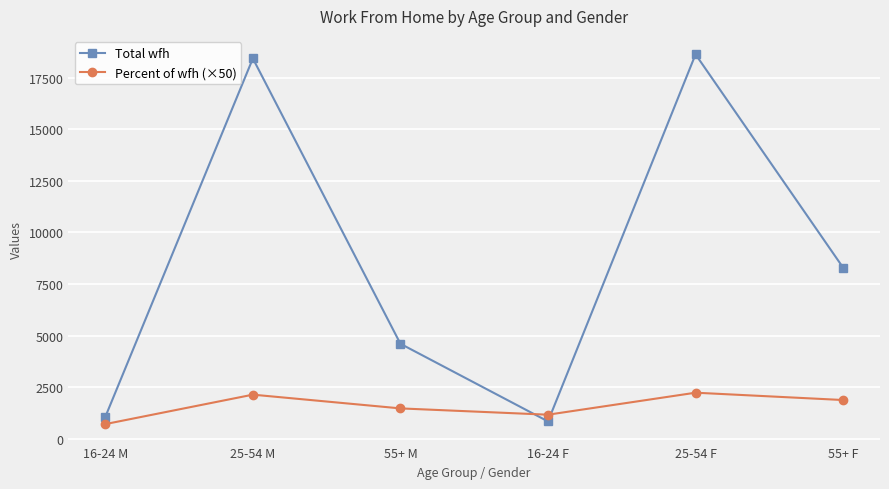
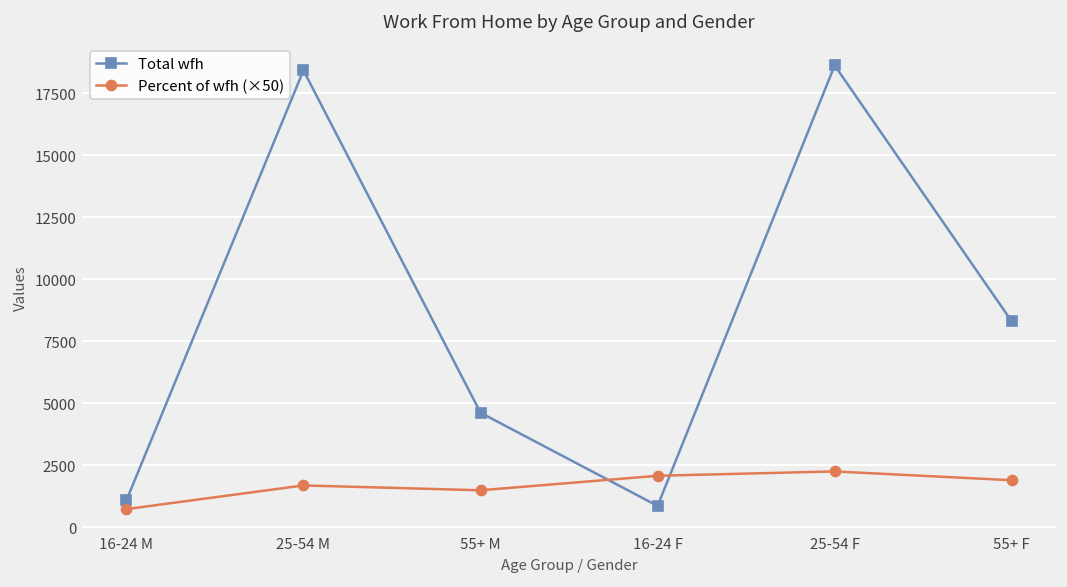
Percent of wfh (×50), 25-54 M: 2200 -> 1700
Percent of wfh (×50), 16-24 F: 1200 -> 2100
